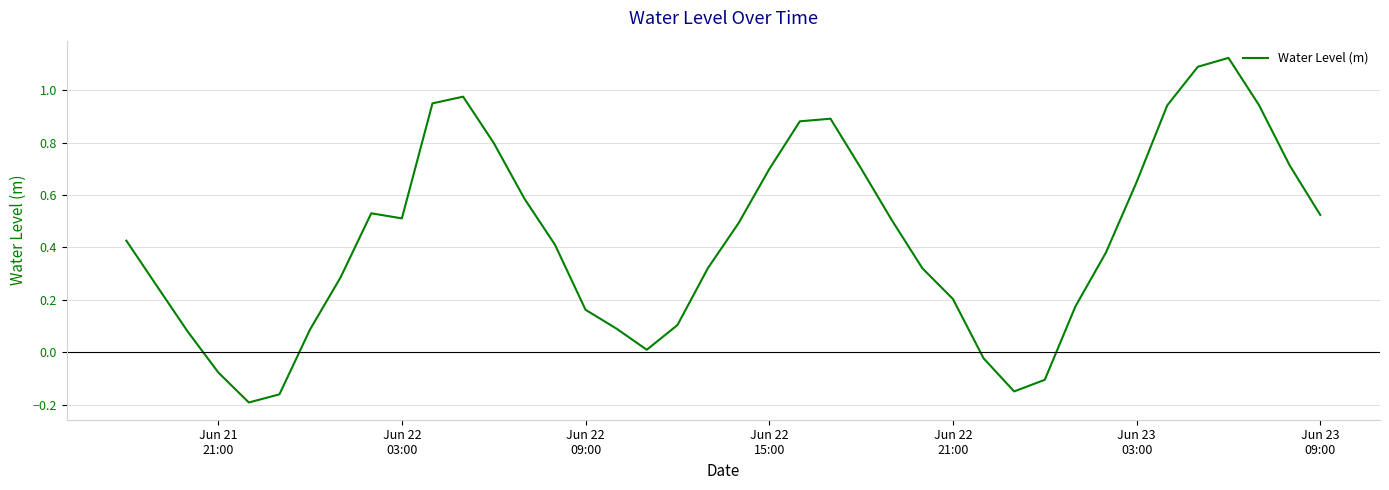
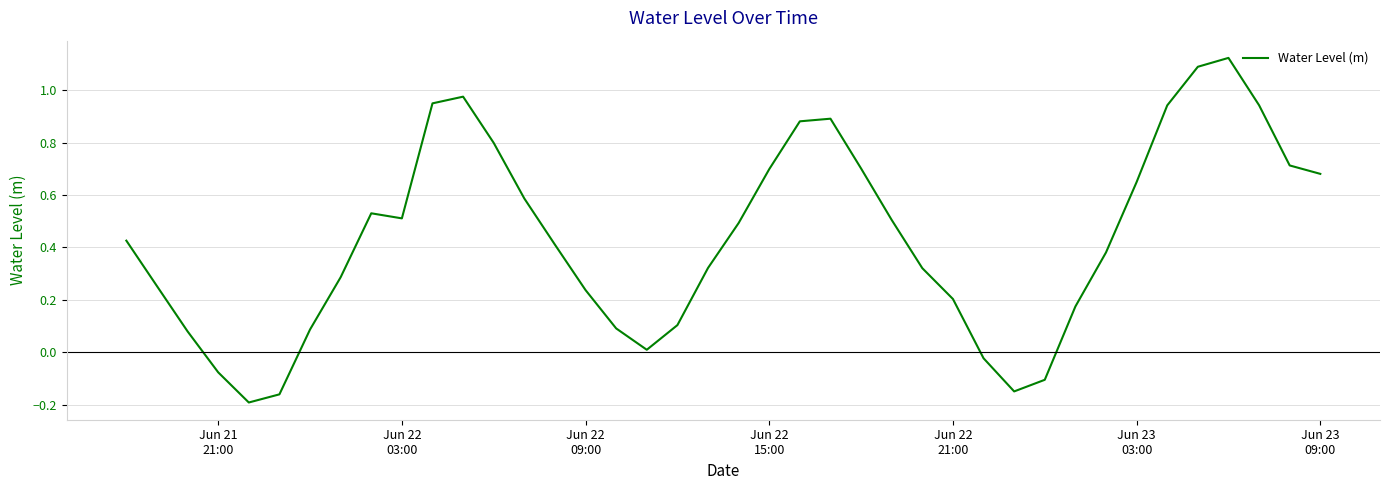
Jun 22 09:00: 0.16 -> 0.24
Jun 23 09:00: 0.52 -> 0.68
